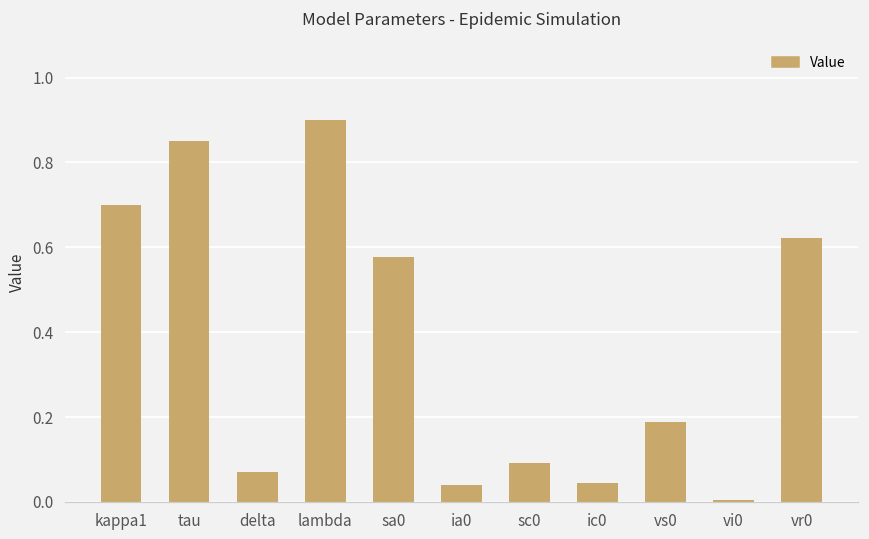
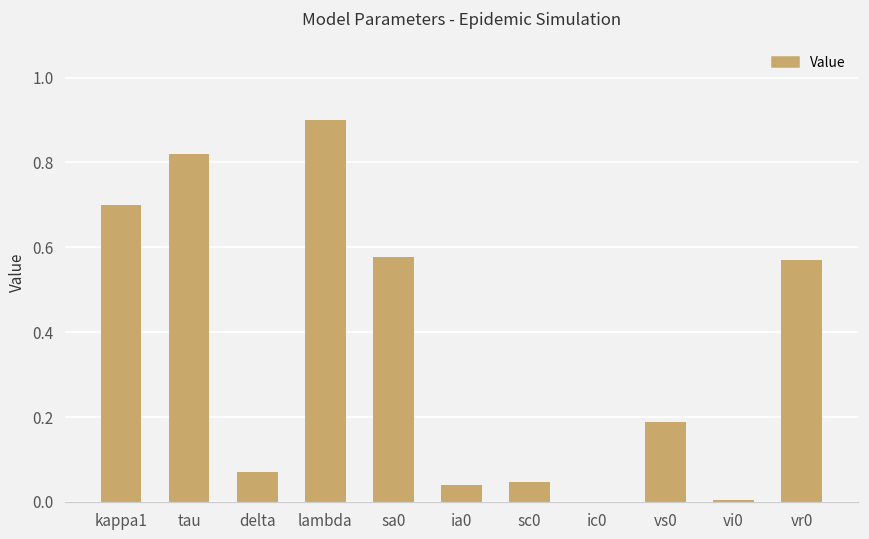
tau: 0.85 -> 0.82
sc0: 0.09 -> 0.05
ic0: 0.05 -> 0.00
vr0: 0.62 -> 0.57
